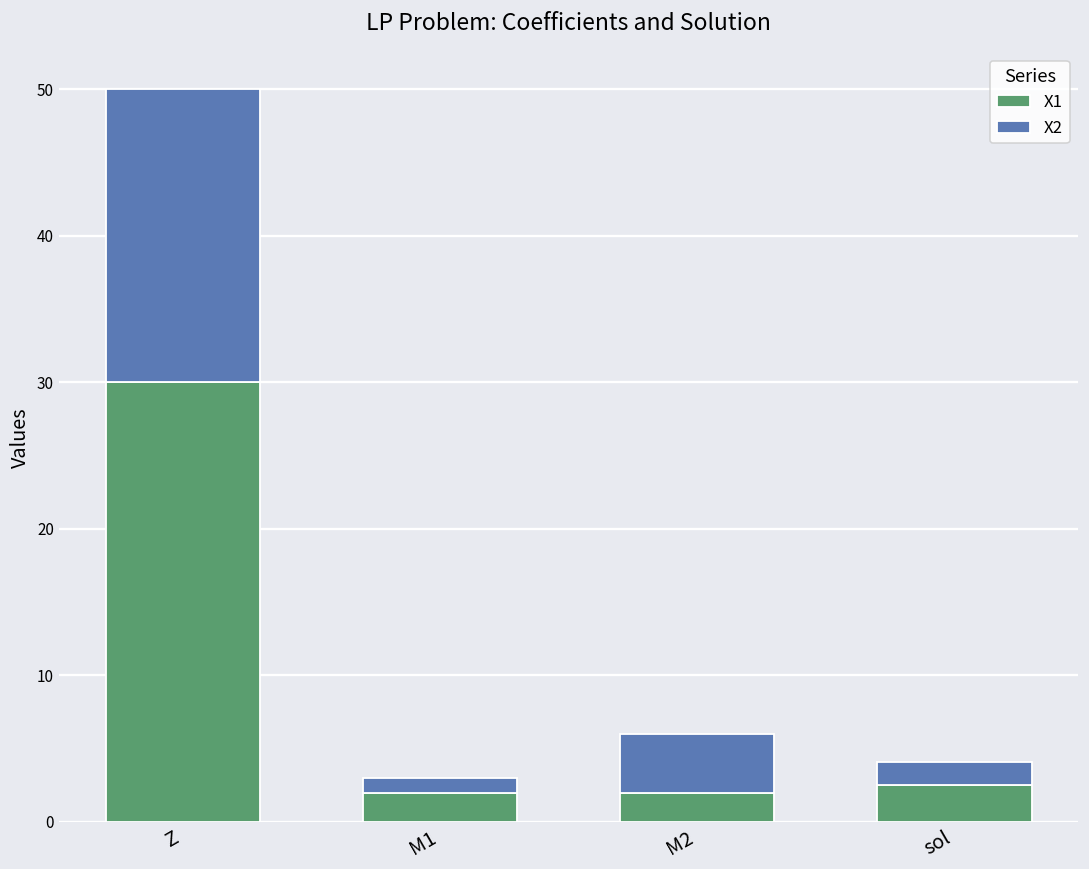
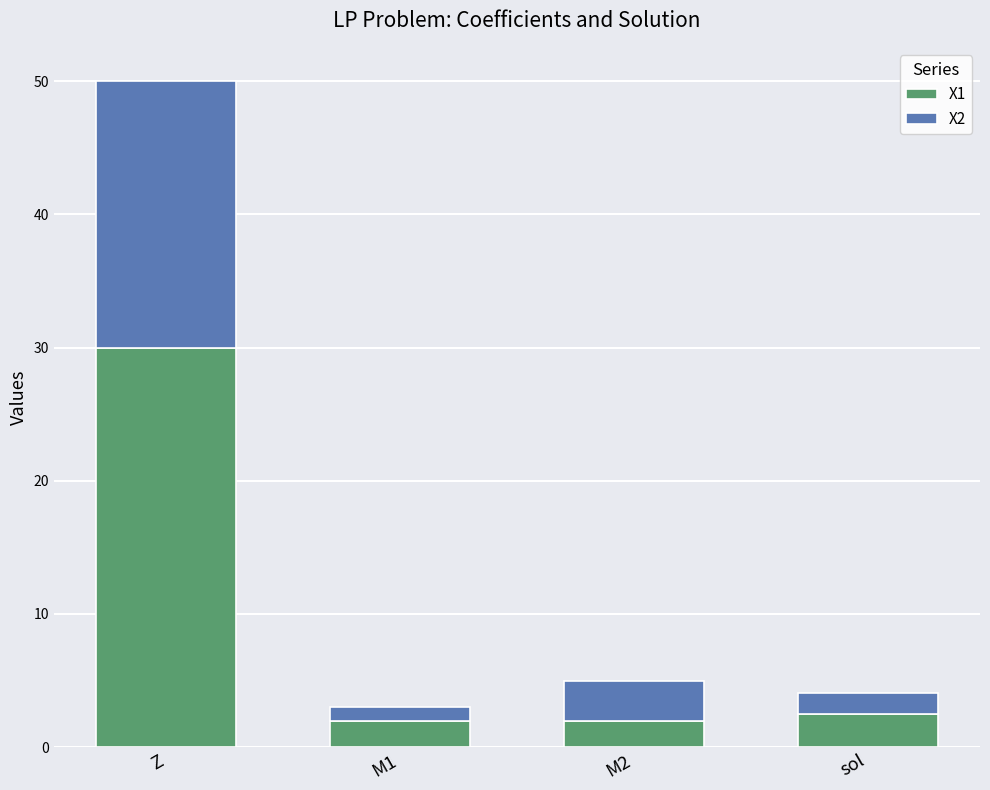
X2, M2: 4 -> 3
